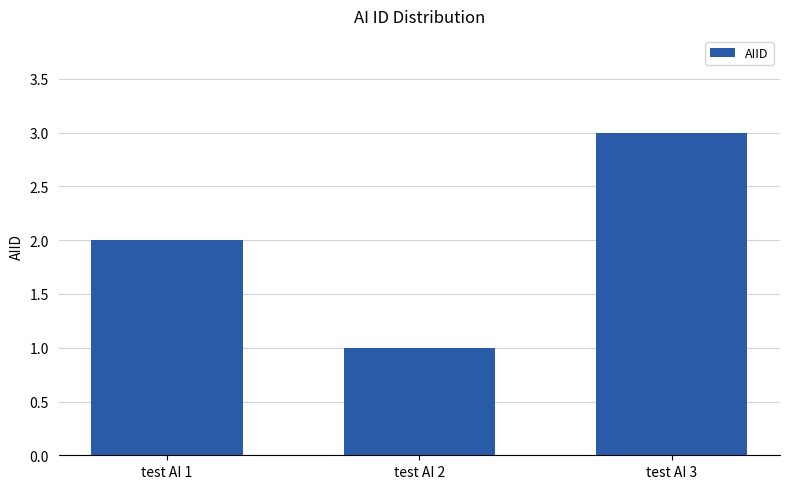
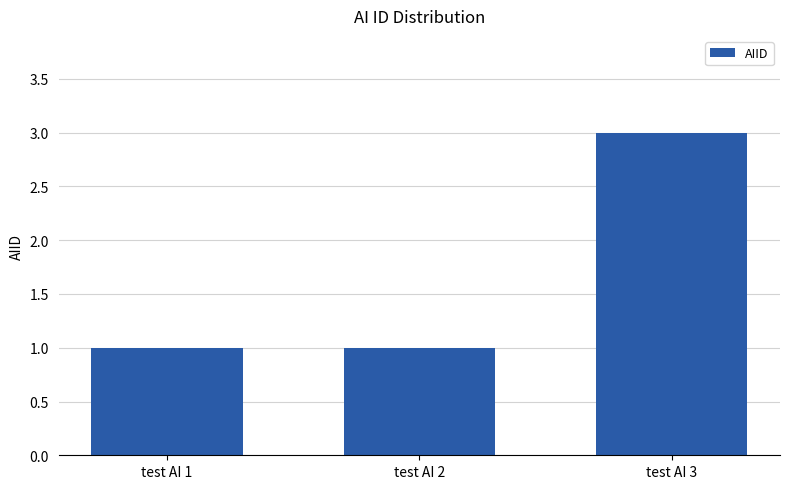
test AI 1: 2 -> 1
